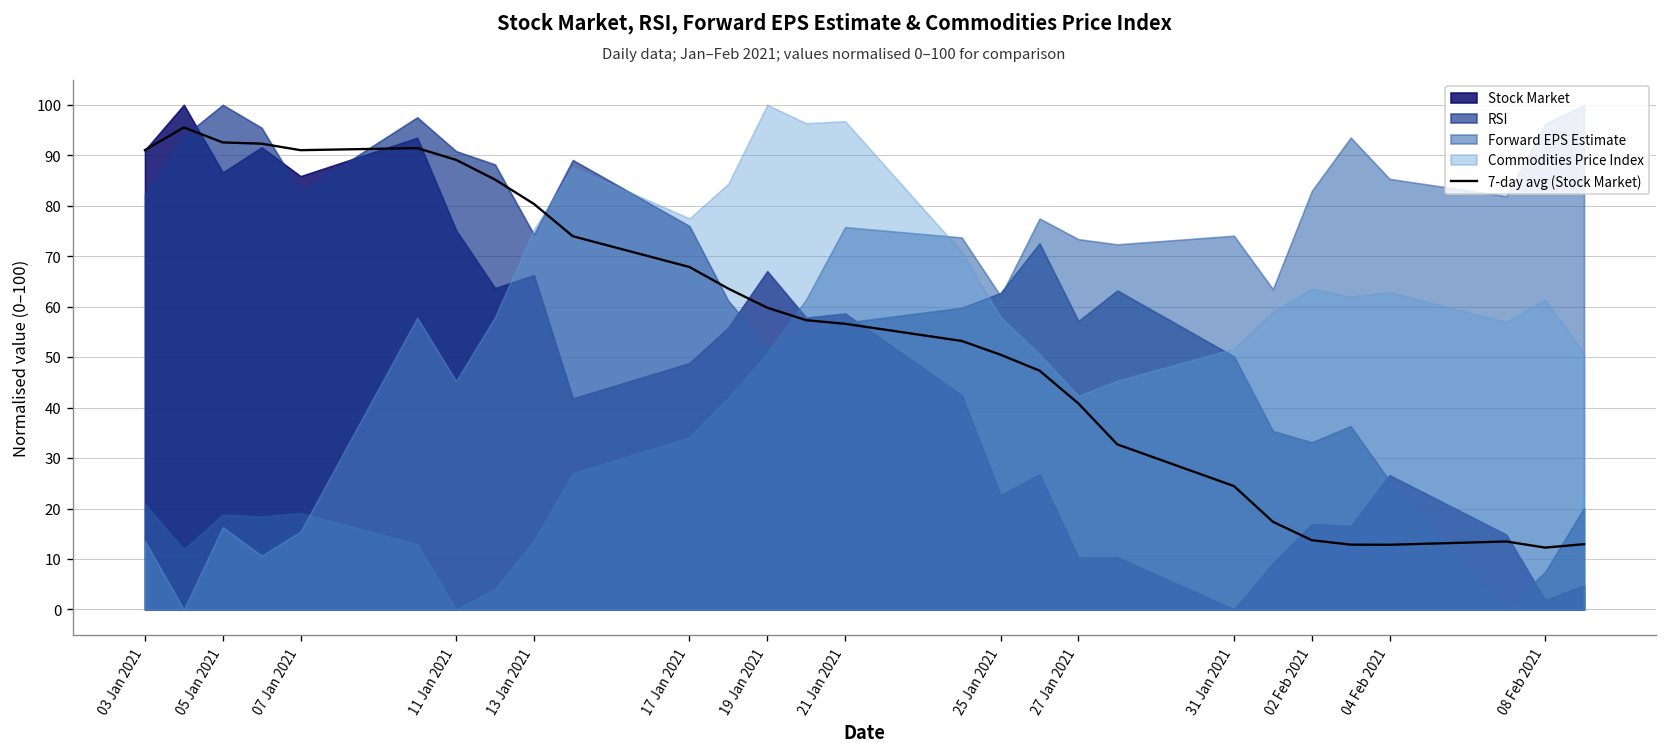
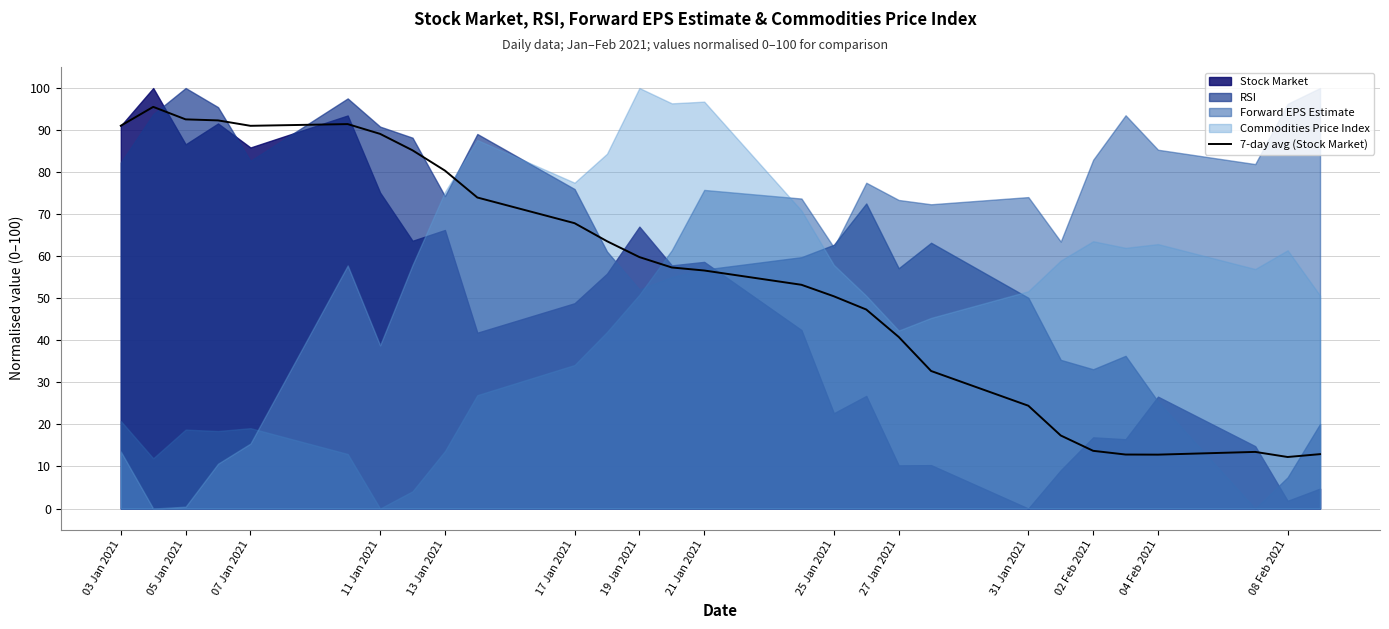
Commodities Price Index, 05 Jan 2021: 16 -> 0
Commodities Price Index, 11 Jan 2021: 45 -> 39
